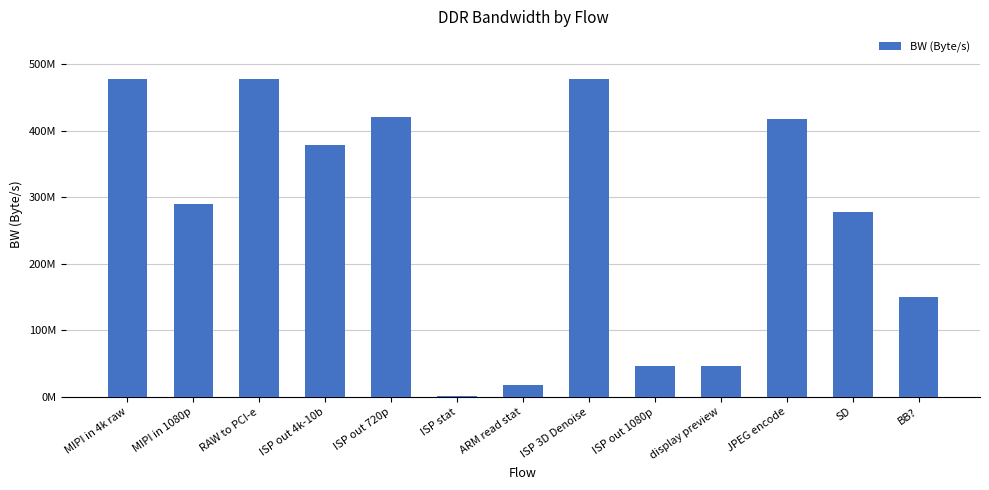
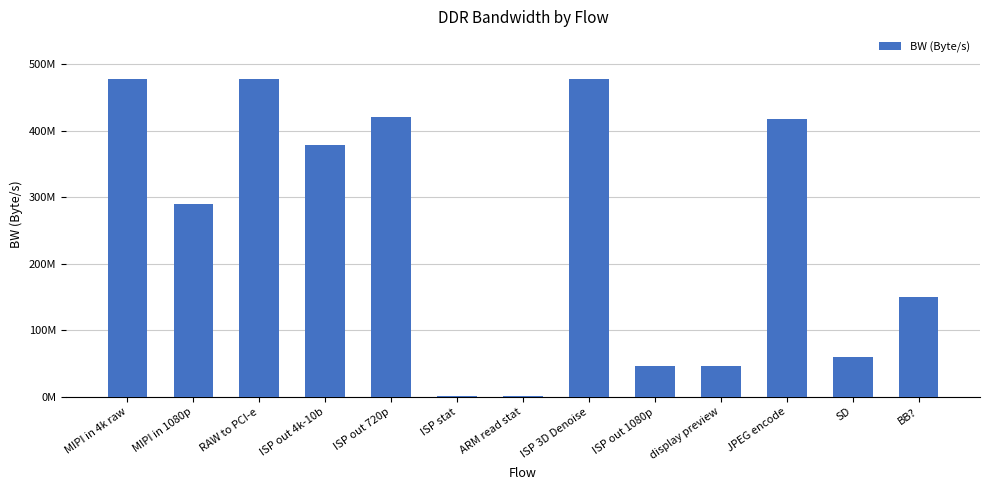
ARM read stat: 20000000 -> 0
SD: 280000000 -> 60000000
